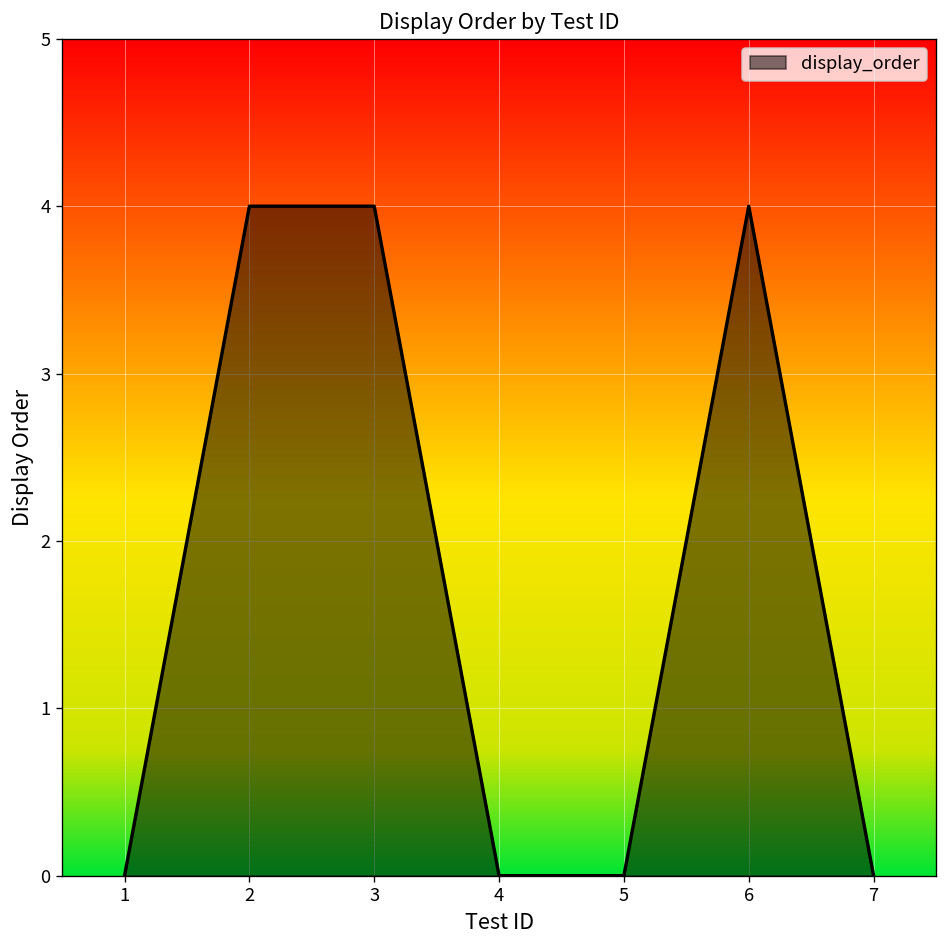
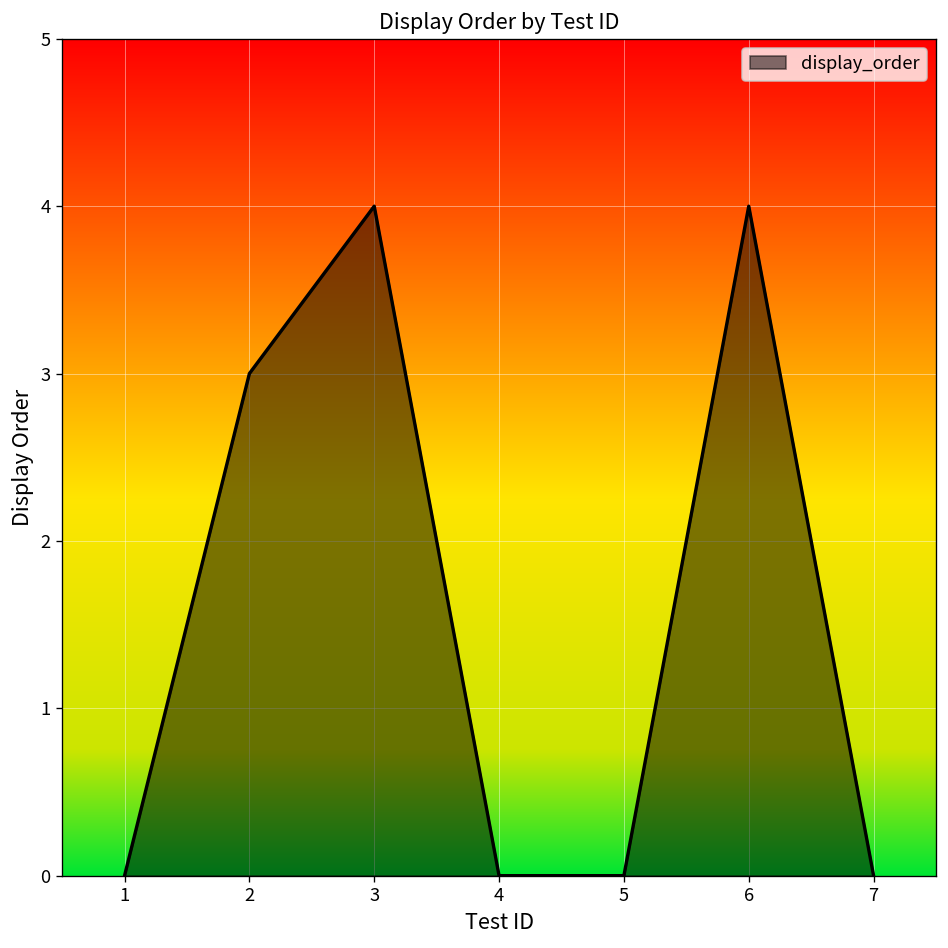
2: 4 -> 3
